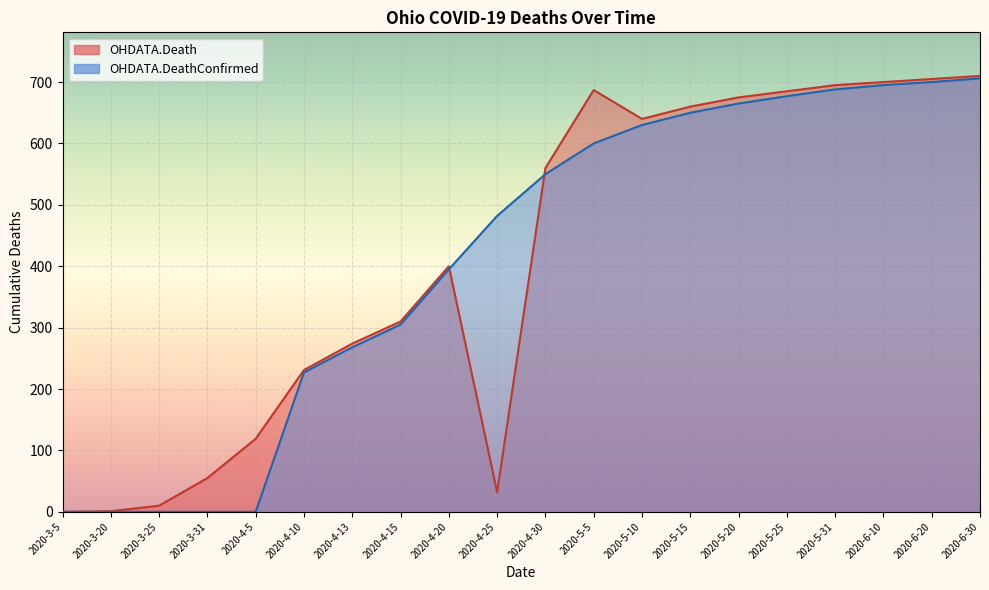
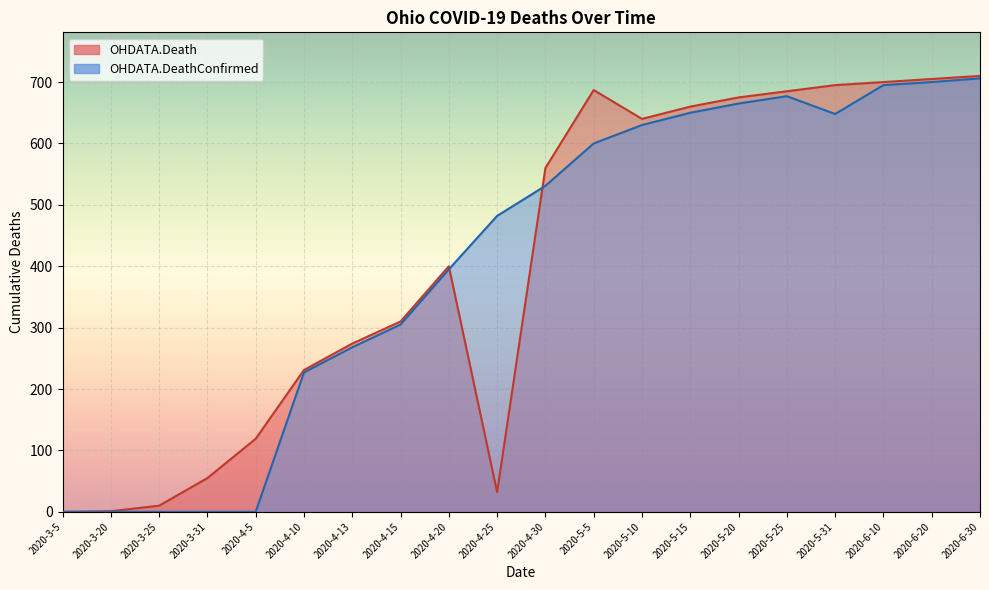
OHDATA.DeathConfirmed, 2020-4-30: 550 -> 530
OHDATA.DeathConfirmed, 2020-5-31: 690 -> 650
